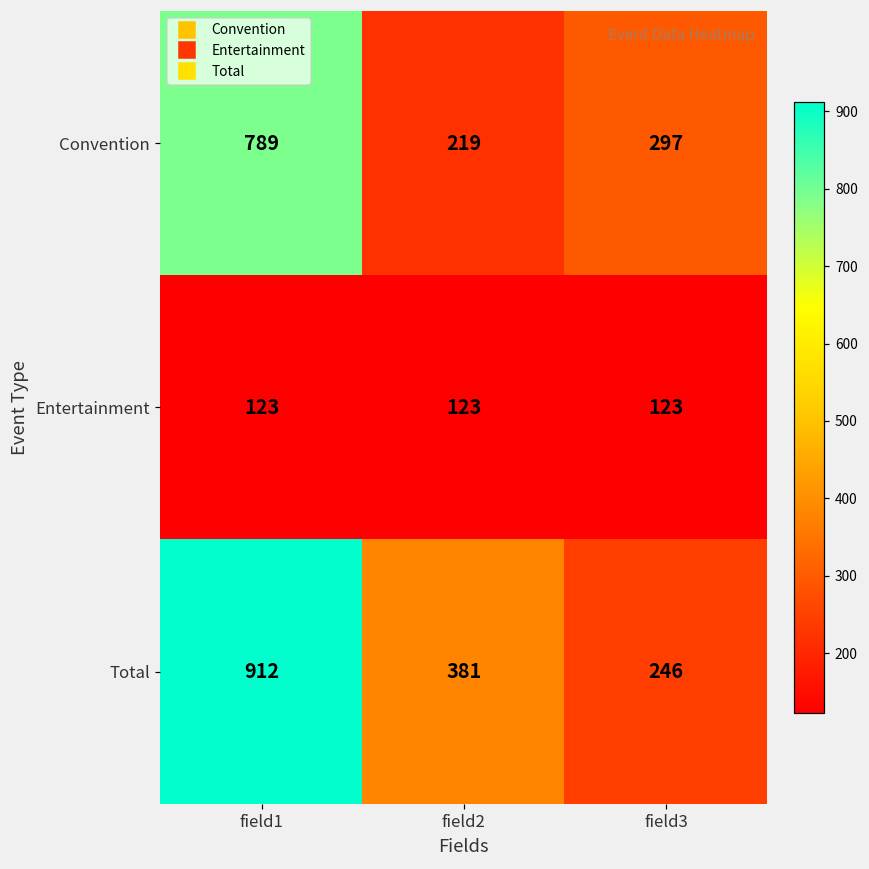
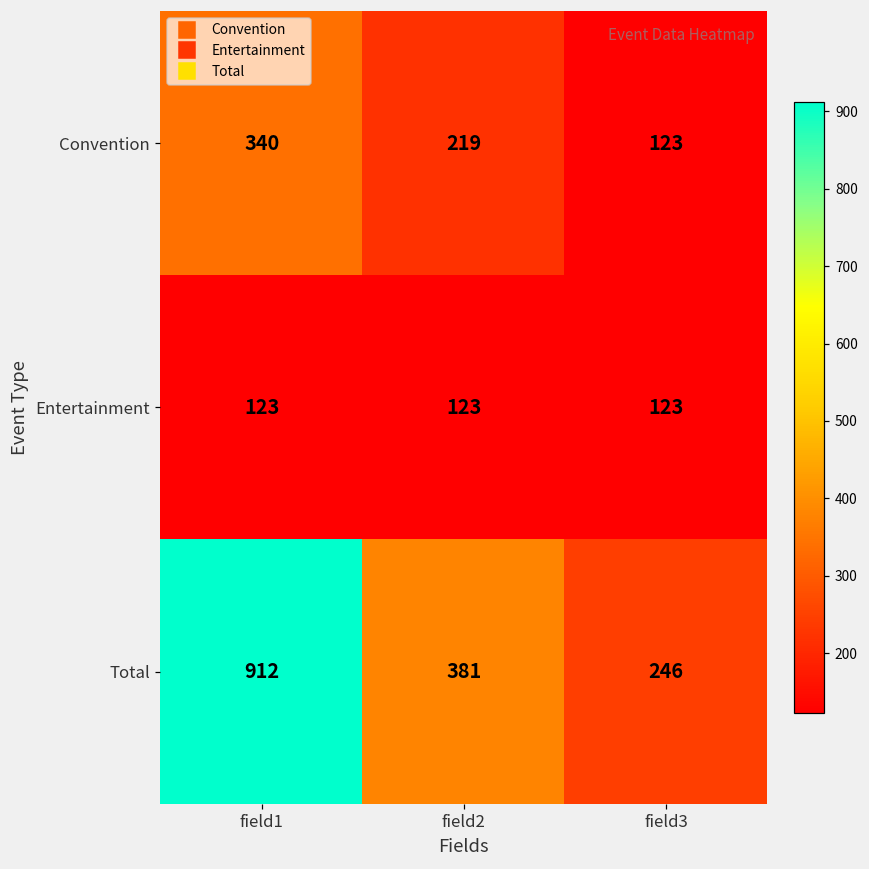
Convention, field1: 789 -> 340
Convention, field3: 297 -> 123
